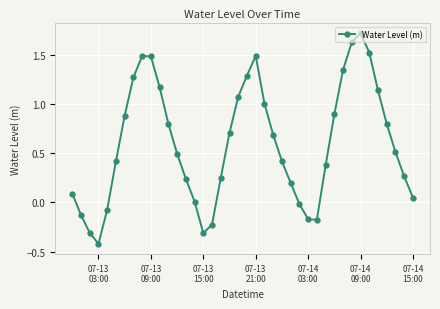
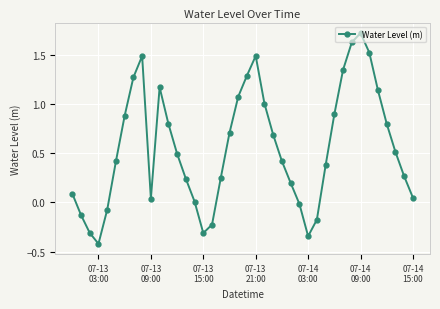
07-13 09:00: 1.5 -> 0.0
07-14 03:00: -0.2 -> -0.3
